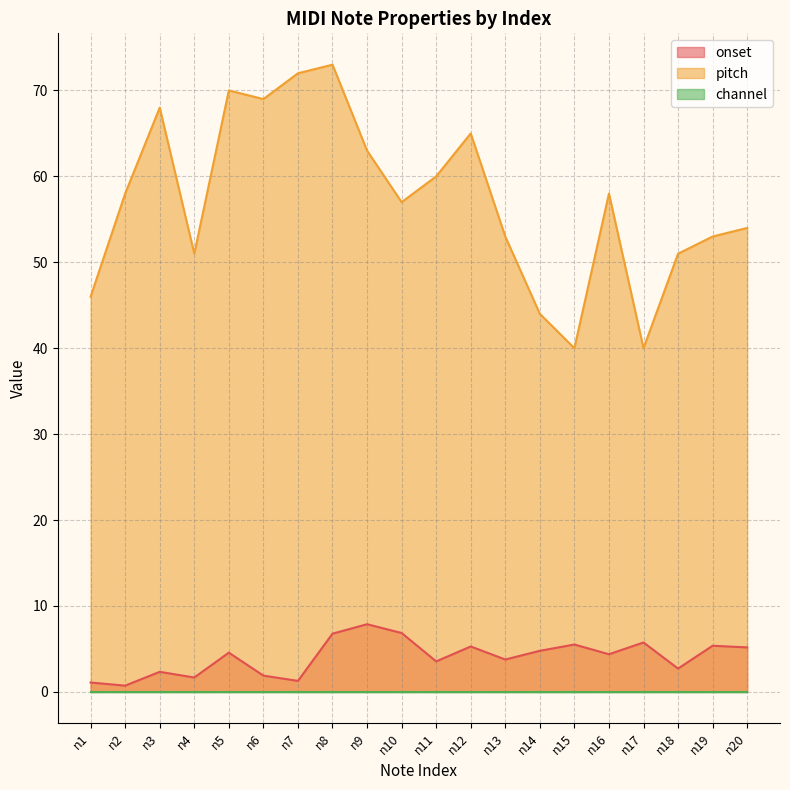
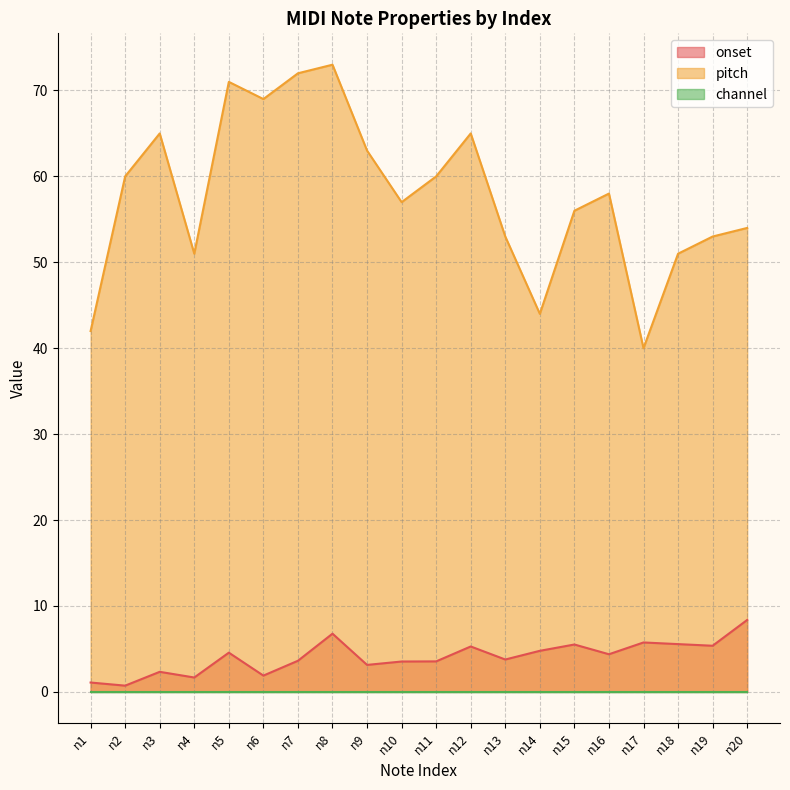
pitch, n1: 46 -> 42
pitch, n2: 58 -> 60
pitch, n3: 68 -> 65
pitch, n5: 70 -> 71
onset, n7: 1 -> 4
onset, n9: 8 -> 3
onset, n10: 7 -> 4
pitch, n15: 40 -> 56
onset, n18: 3 -> 6
onset, n20: 5 -> 8
